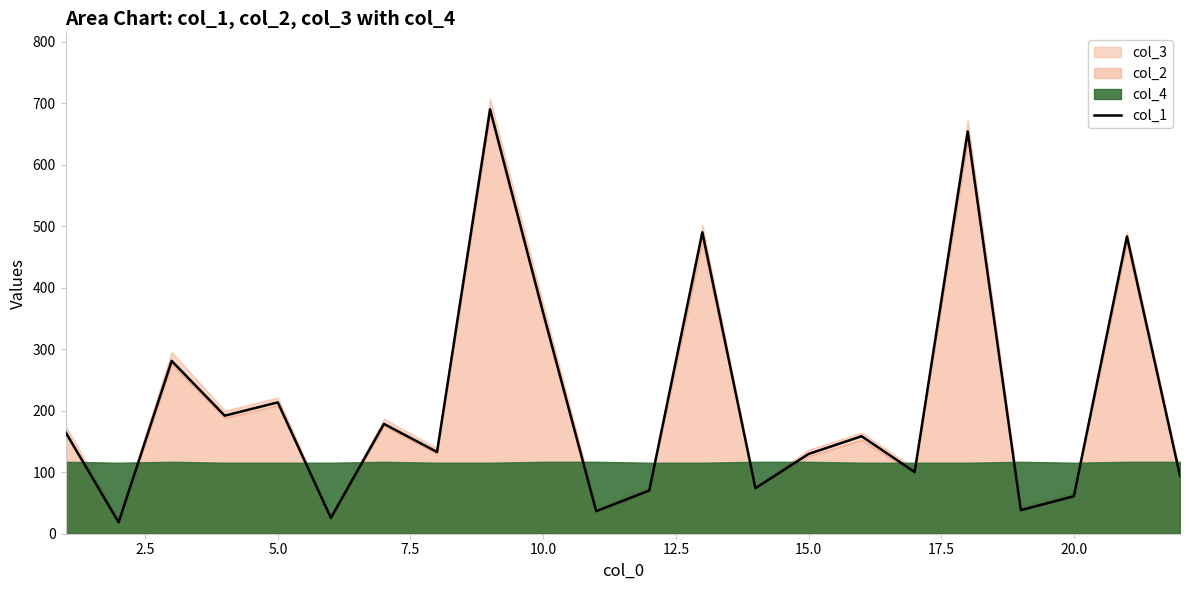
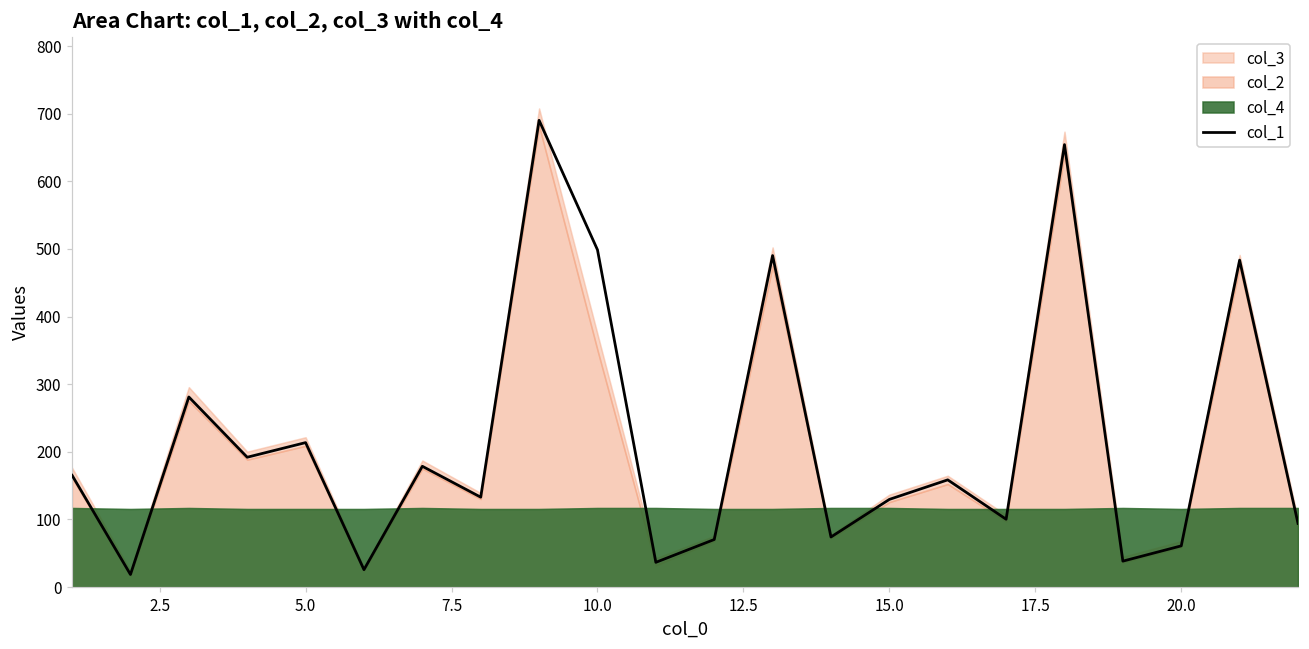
col_1, 10.0: 360 -> 500
